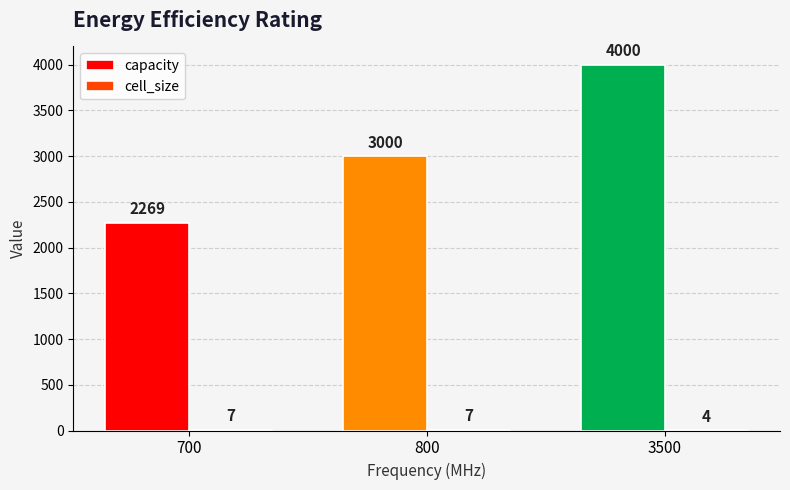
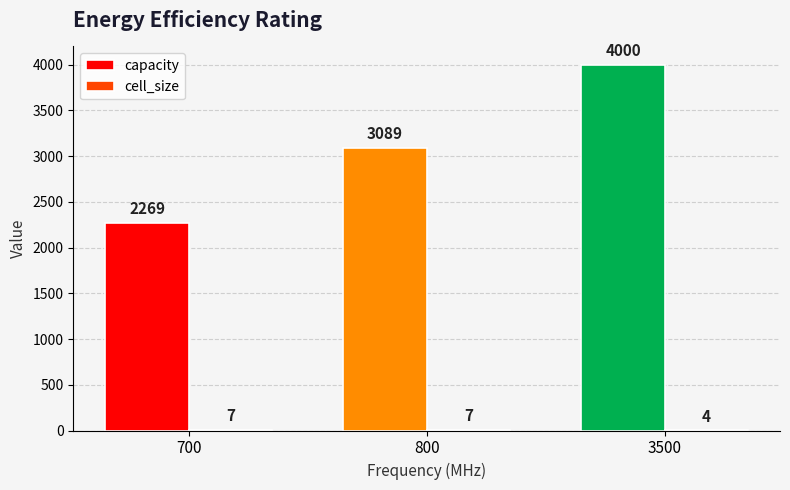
capacity, 800: 3000 -> 3089
